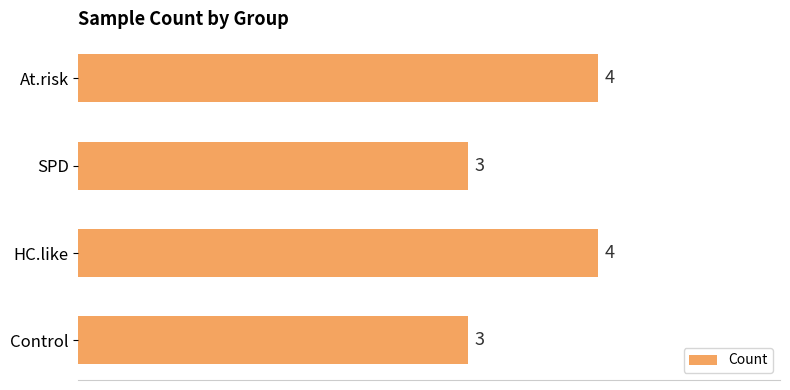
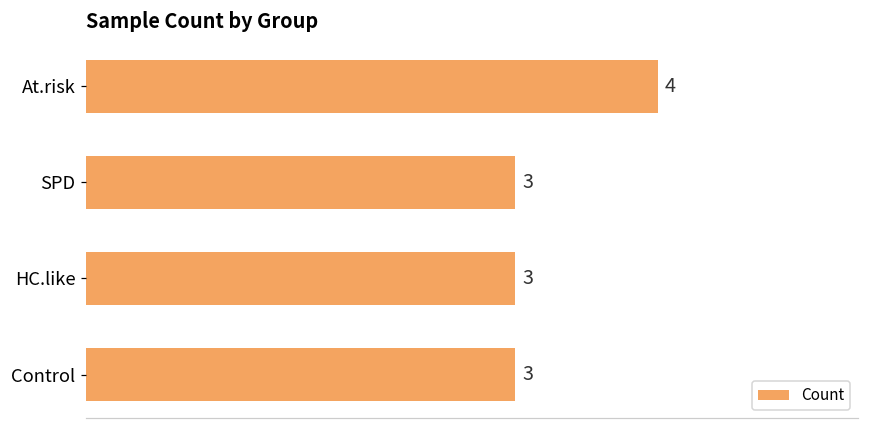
HC.like: 4 -> 3
